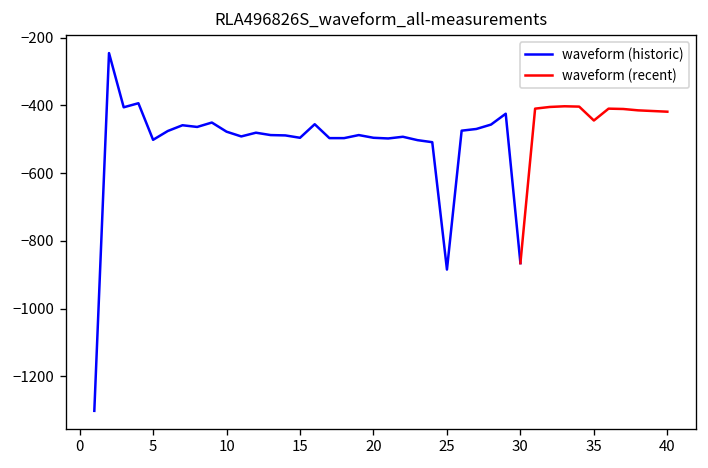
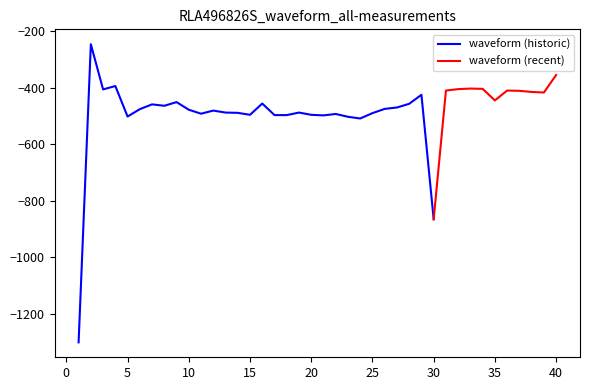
waveform (historic), 25: -890 -> -490
waveform (recent), 40: -420 -> -360
